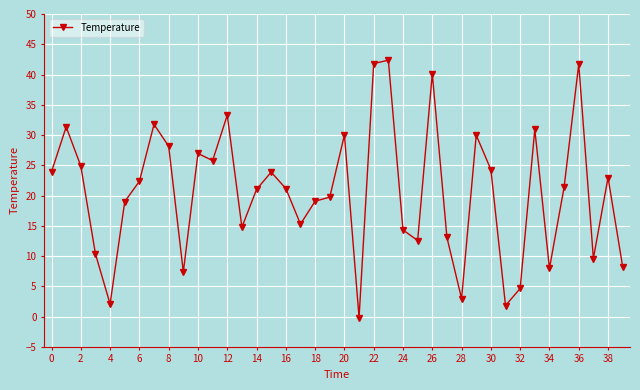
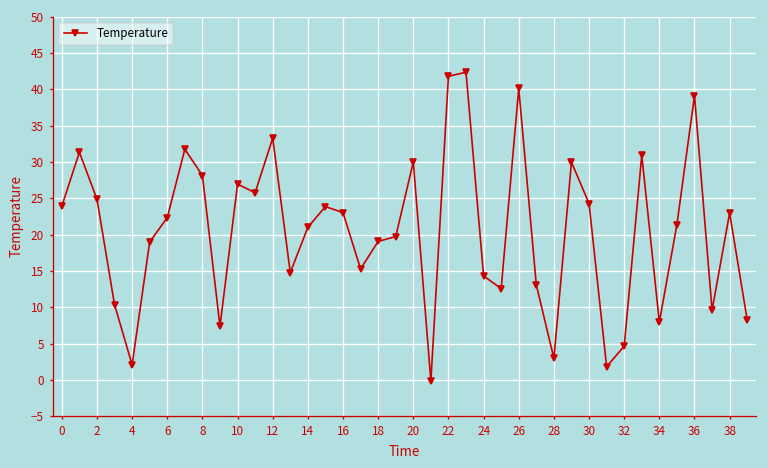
16: 21 -> 23
36: 42 -> 39
